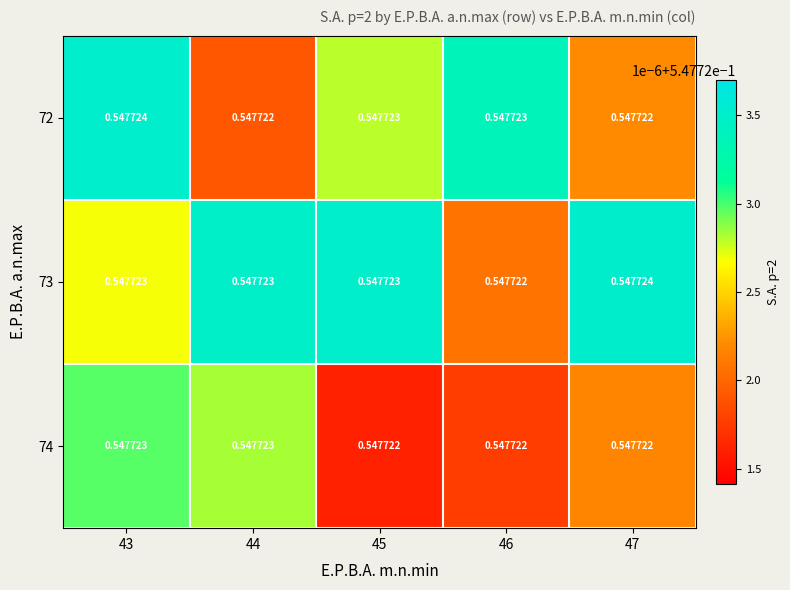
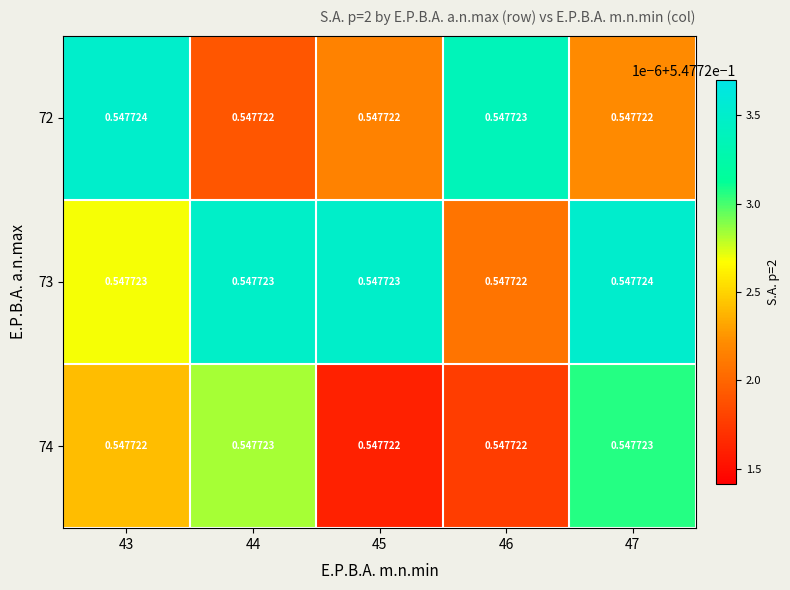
72, 45: 0.547723 -> 0.547722
74, 43: 0.547723 -> 0.547722
74, 47: 0.547722 -> 0.547723
